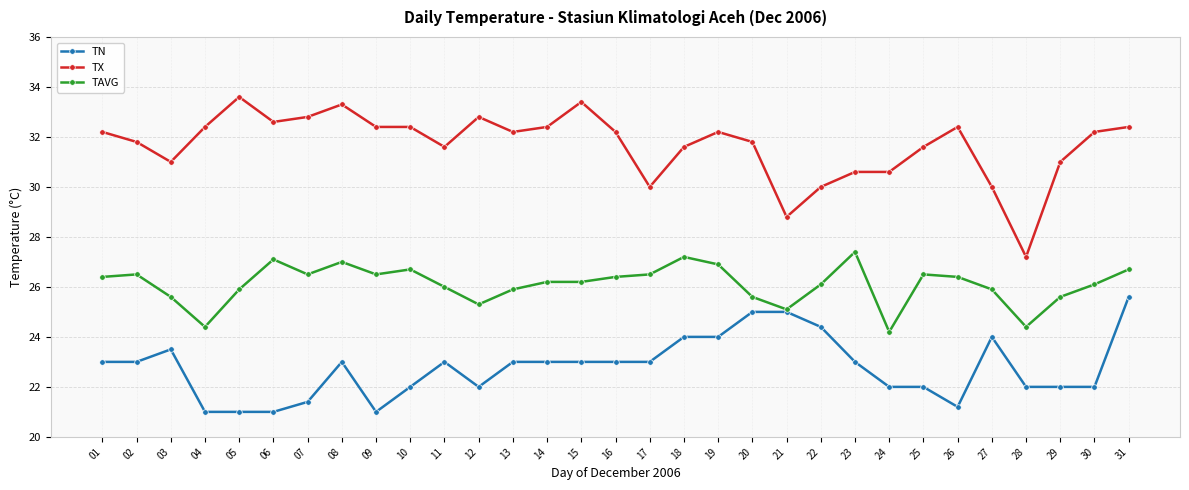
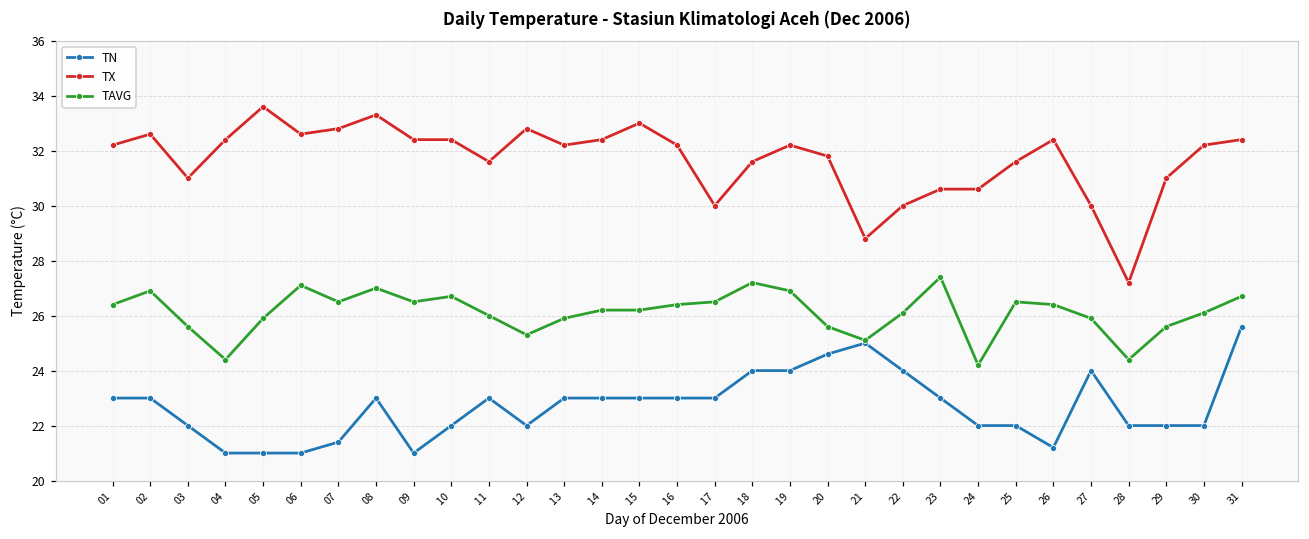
TX, 02: 31.8 -> 32.6
TAVG, 02: 26.5 -> 26.9
TN, 03: 23.5 -> 22.0
TX, 15: 33.4 -> 33.0
TN, 20: 25.0 -> 24.6
TN, 22: 24.4 -> 24.0
